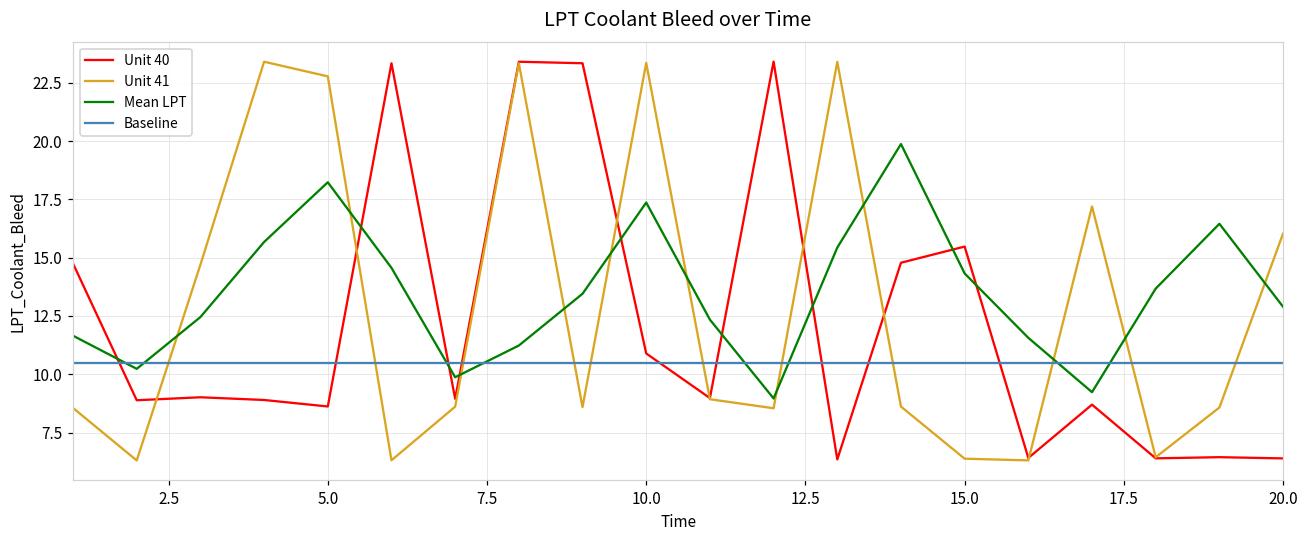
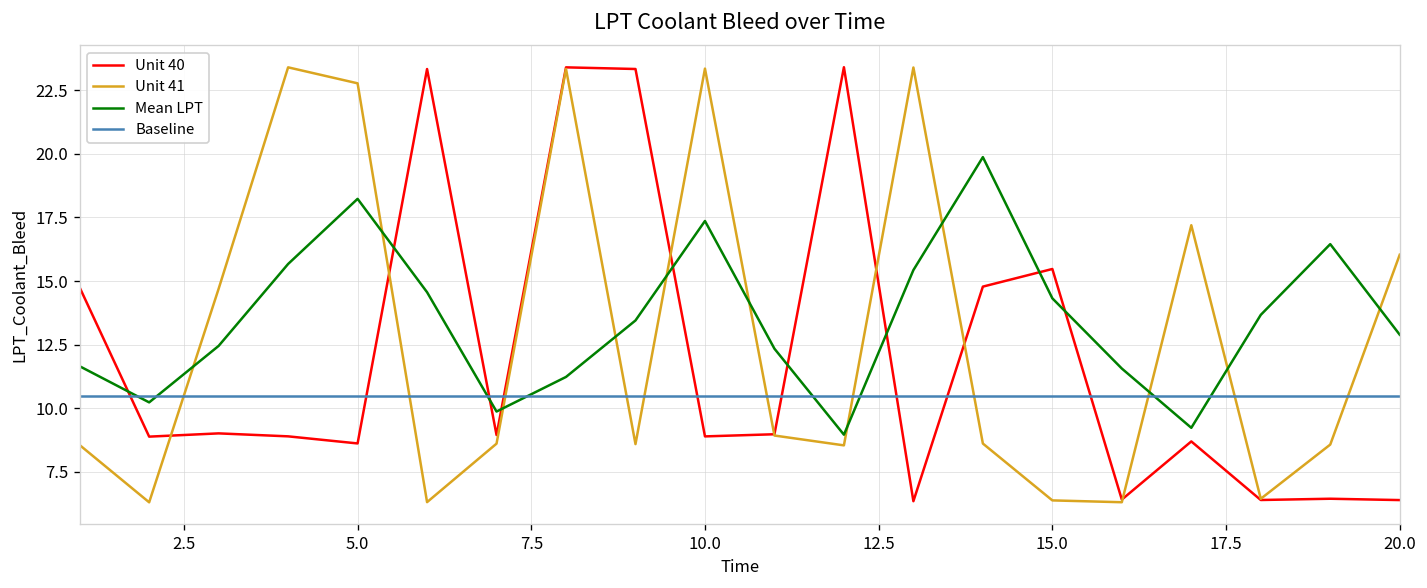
Unit 40, 10.0: 10.9 -> 8.9
